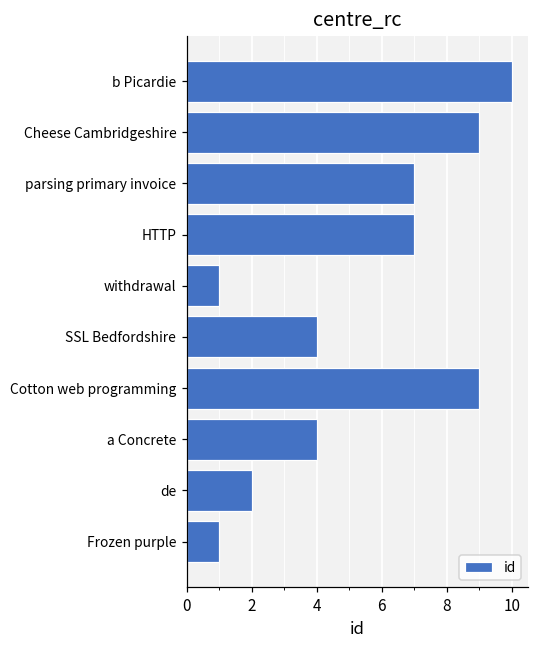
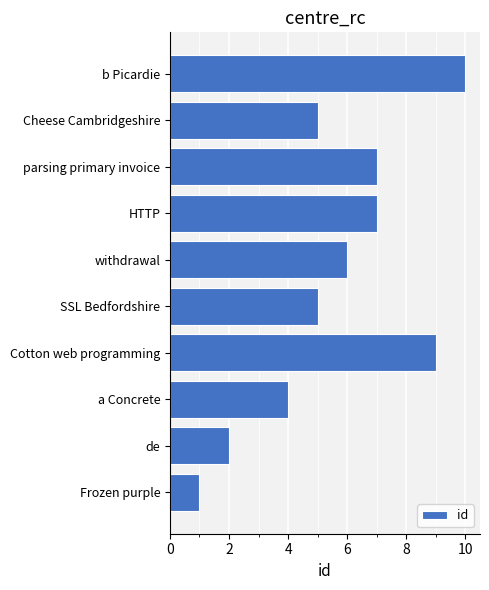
Cheese Cambridgeshire: 9 -> 5
withdrawal: 1 -> 6
SSL Bedfordshire: 4 -> 5
